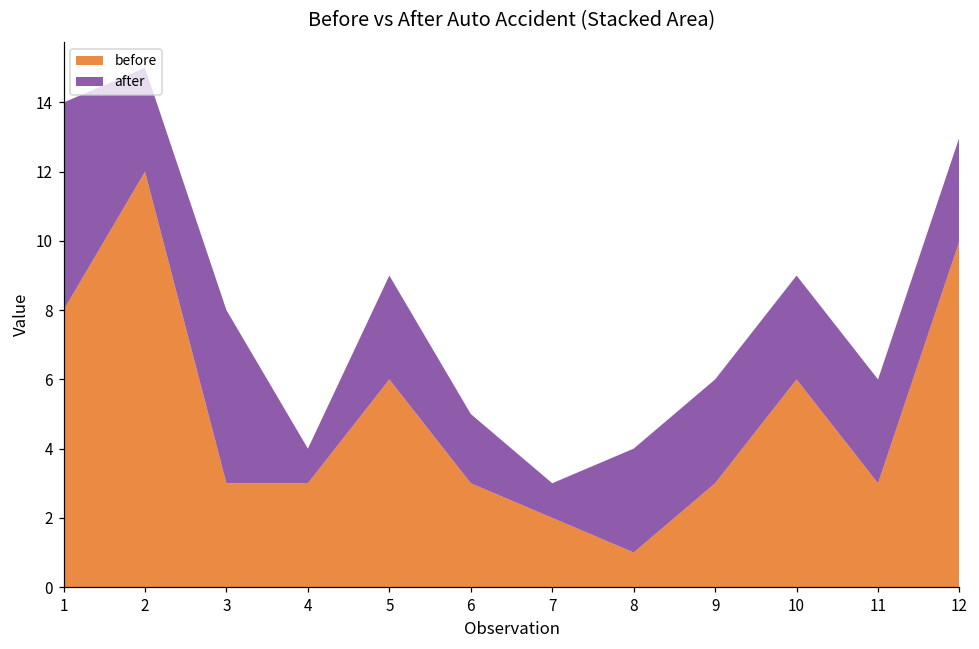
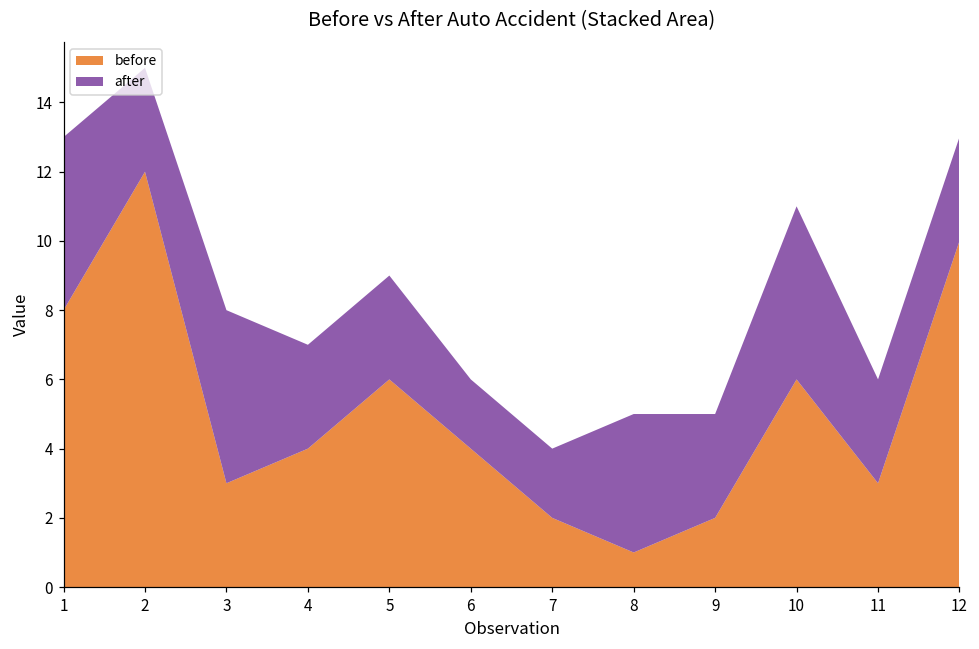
after, 1: 6 -> 5
before, 4: 3 -> 4
after, 4: 1 -> 3
before, 6: 3 -> 4
after, 7: 1 -> 2
after, 8: 3 -> 4
before, 9: 3 -> 2
after, 10: 3 -> 5
